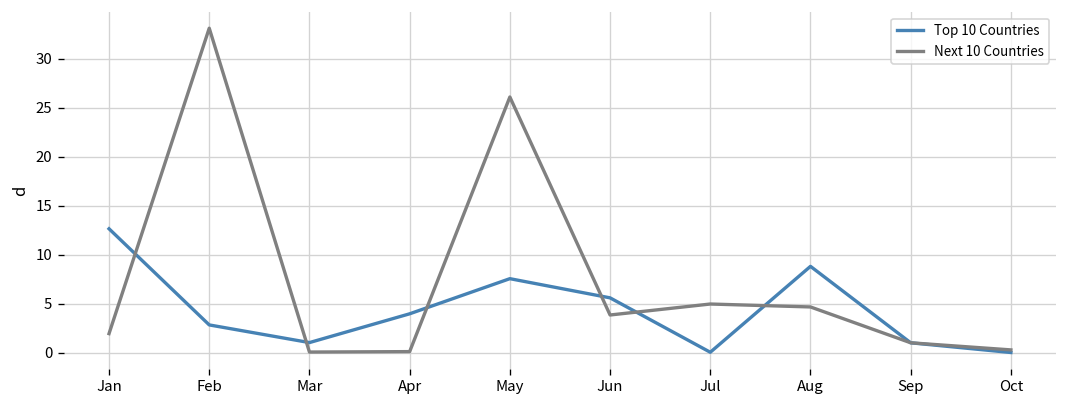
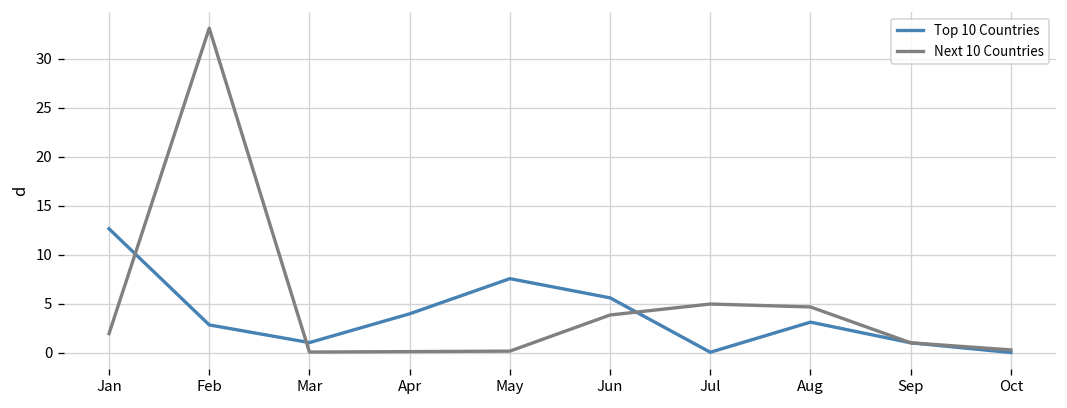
Next 10 Countries, May: 26 -> 0
Top 10 Countries, Aug: 9 -> 3
